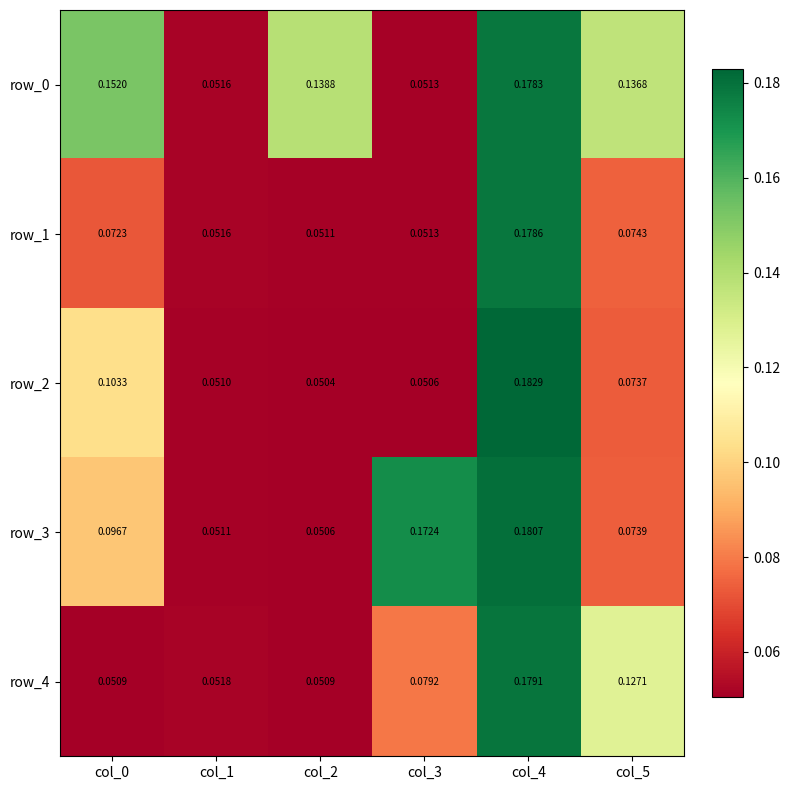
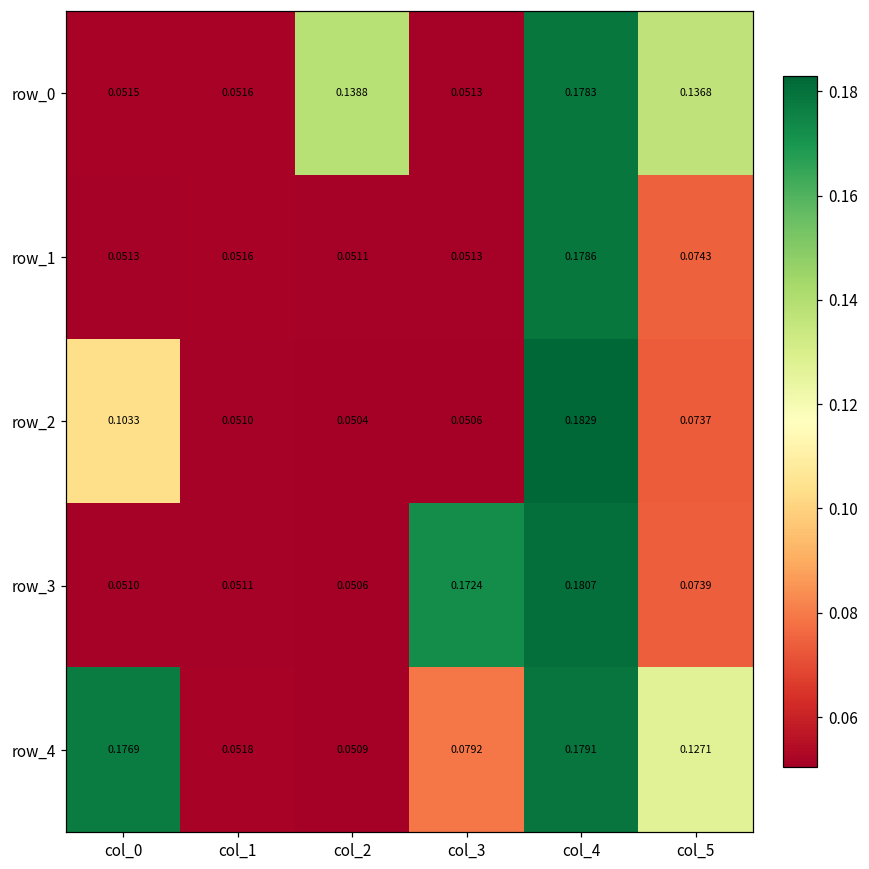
row_0, col_0: 0.1520 -> 0.0515
row_1, col_0: 0.0723 -> 0.0513
row_3, col_0: 0.0967 -> 0.0510
row_4, col_0: 0.0509 -> 0.1769
